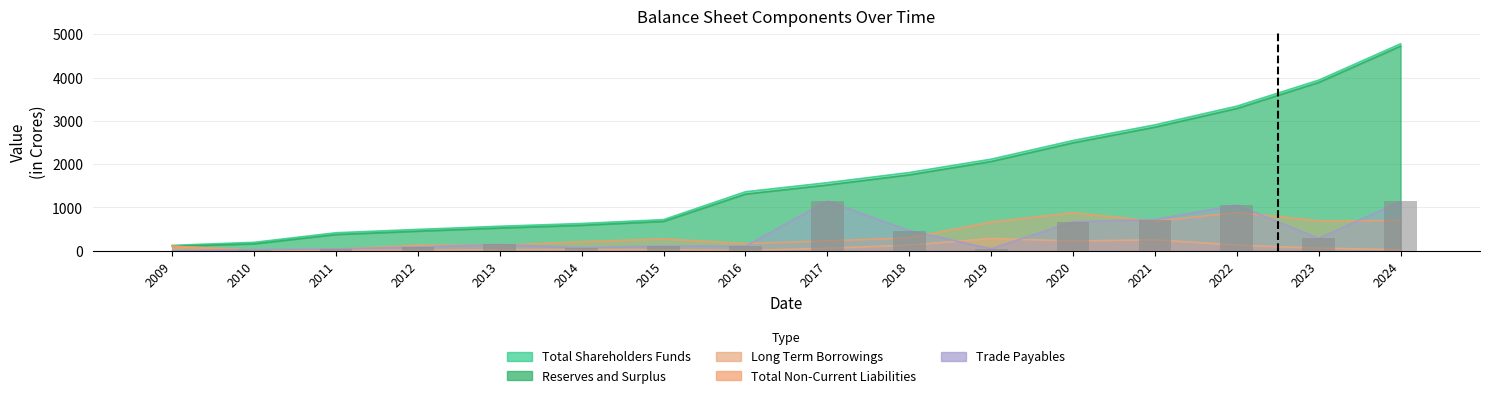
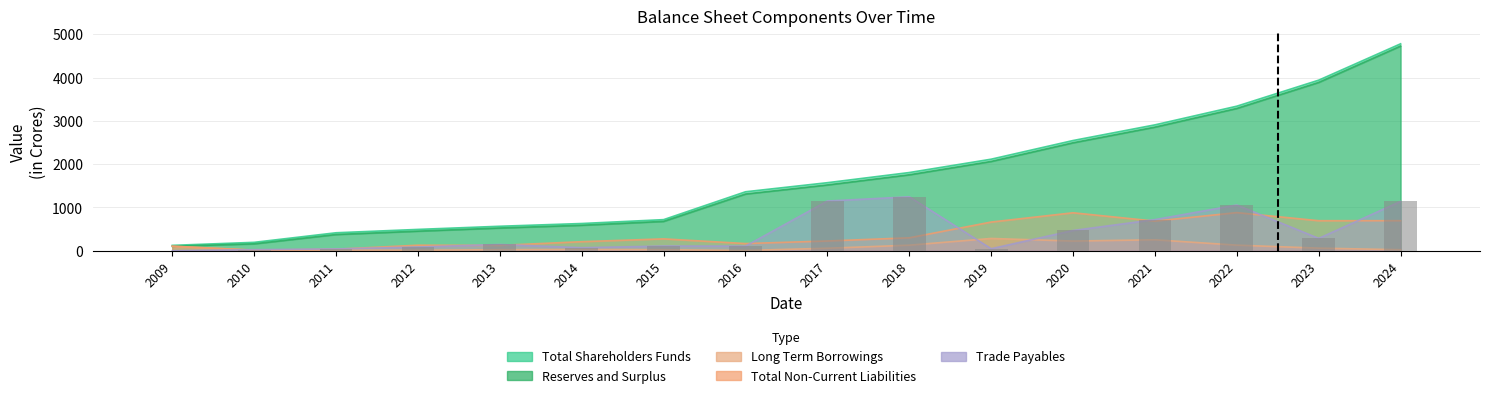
Trade Payables, 2018: 500 -> 1200
Trade Payables, 2020: 700 -> 500
